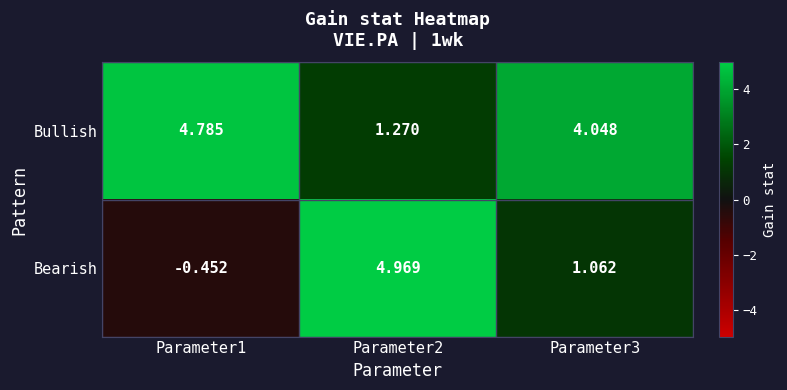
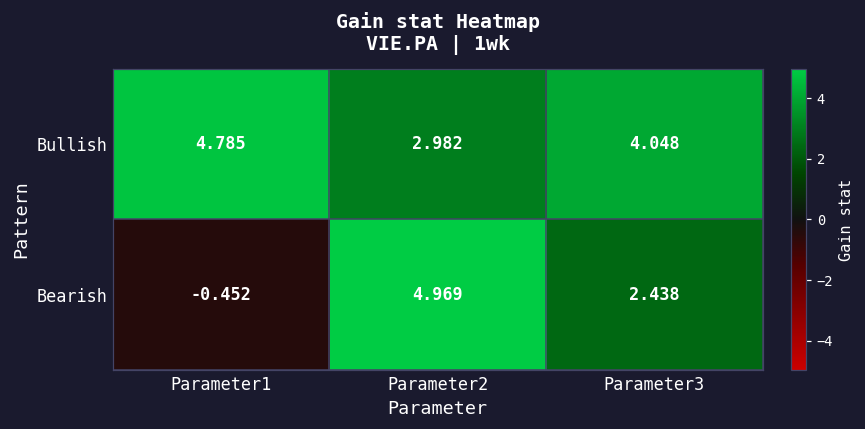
Bullish, Parameter2: 1.270 -> 2.982
Bearish, Parameter3: 1.062 -> 2.438
